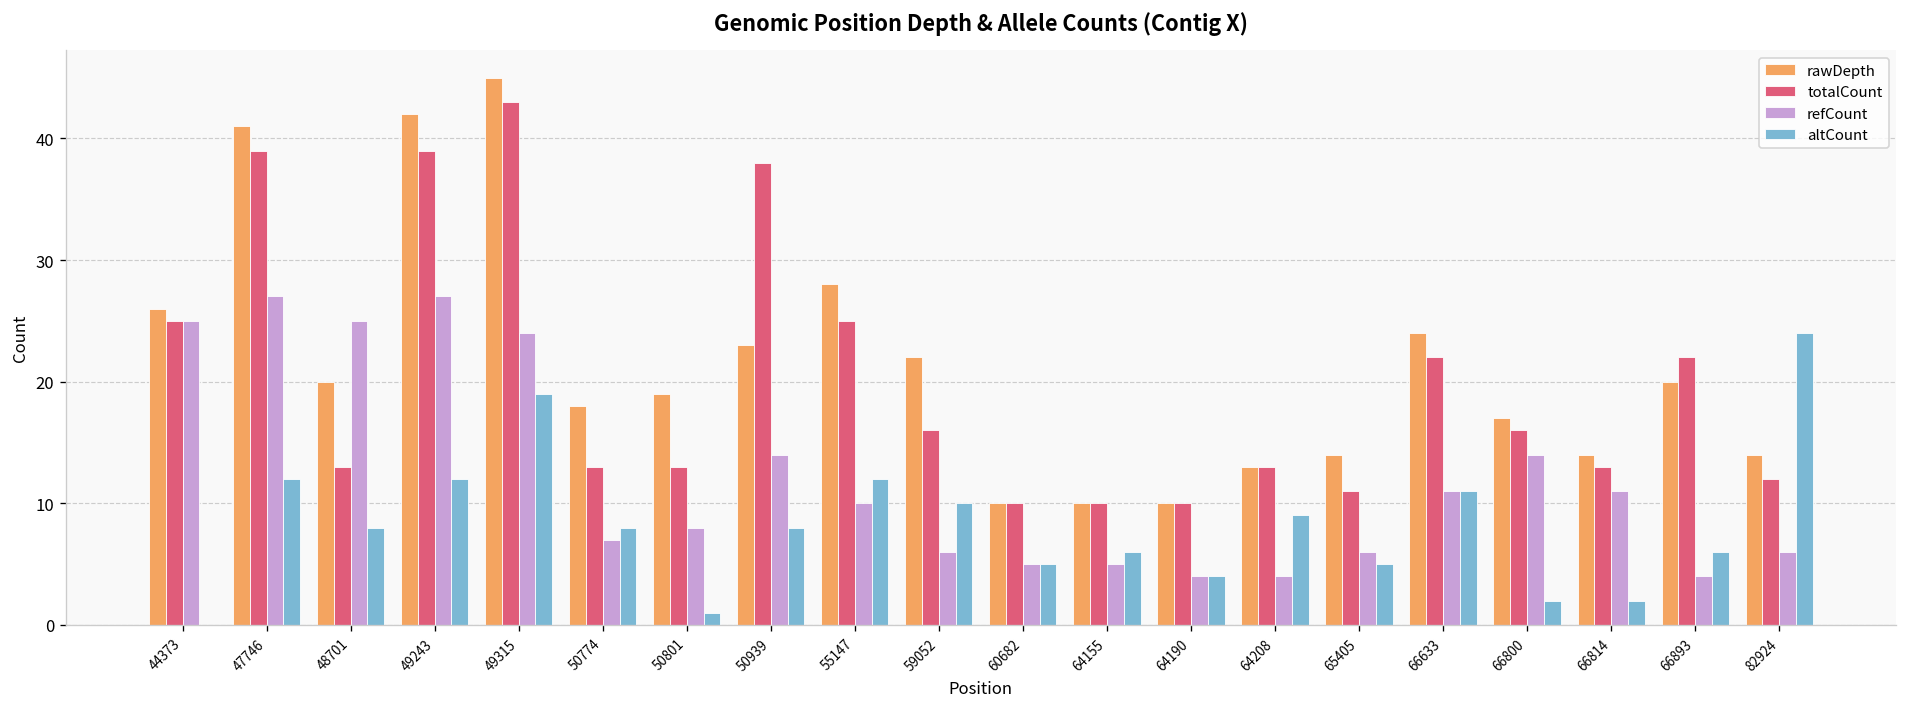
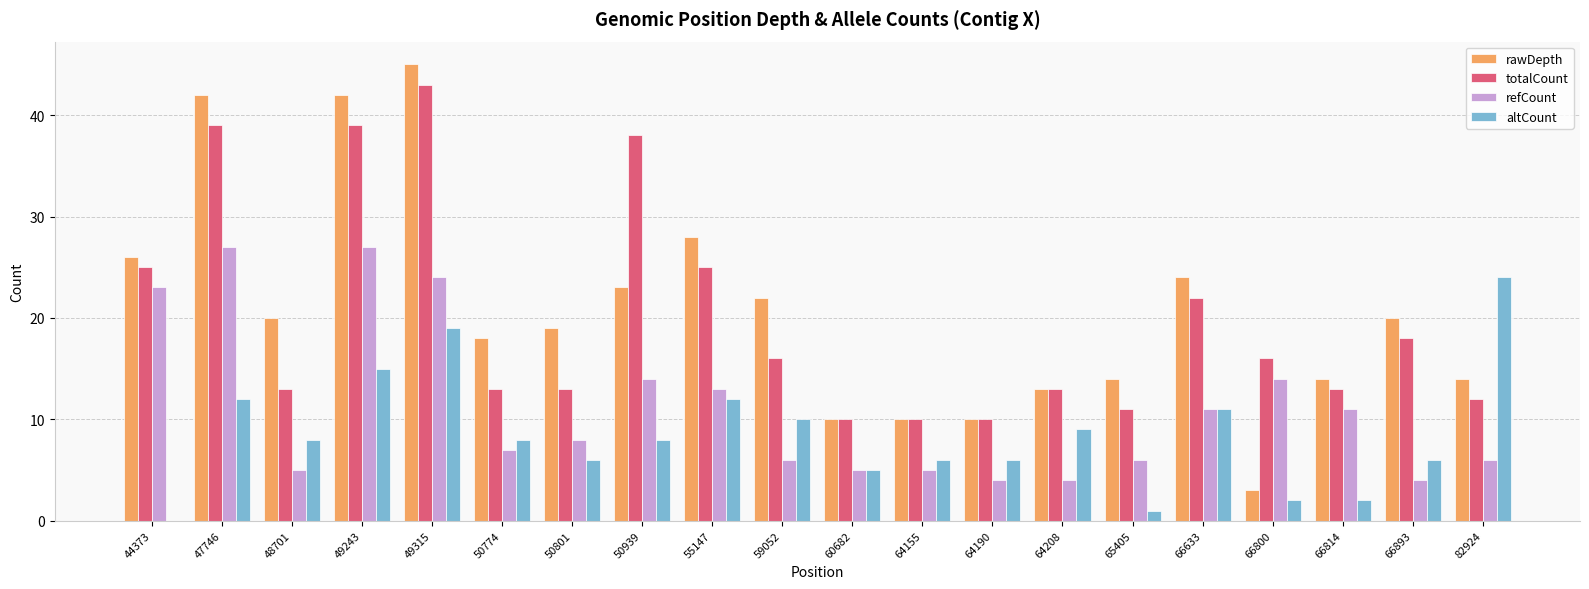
refCount, 44373: 25 -> 23
rawDepth, 47746: 41 -> 42
refCount, 48701: 25 -> 5
altCount, 49243: 12 -> 15
altCount, 50801: 1 -> 6
refCount, 55147: 10 -> 13
altCount, 64190: 4 -> 6
altCount, 65405: 5 -> 1
rawDepth, 66800: 17 -> 3
totalCount, 66893: 22 -> 18
